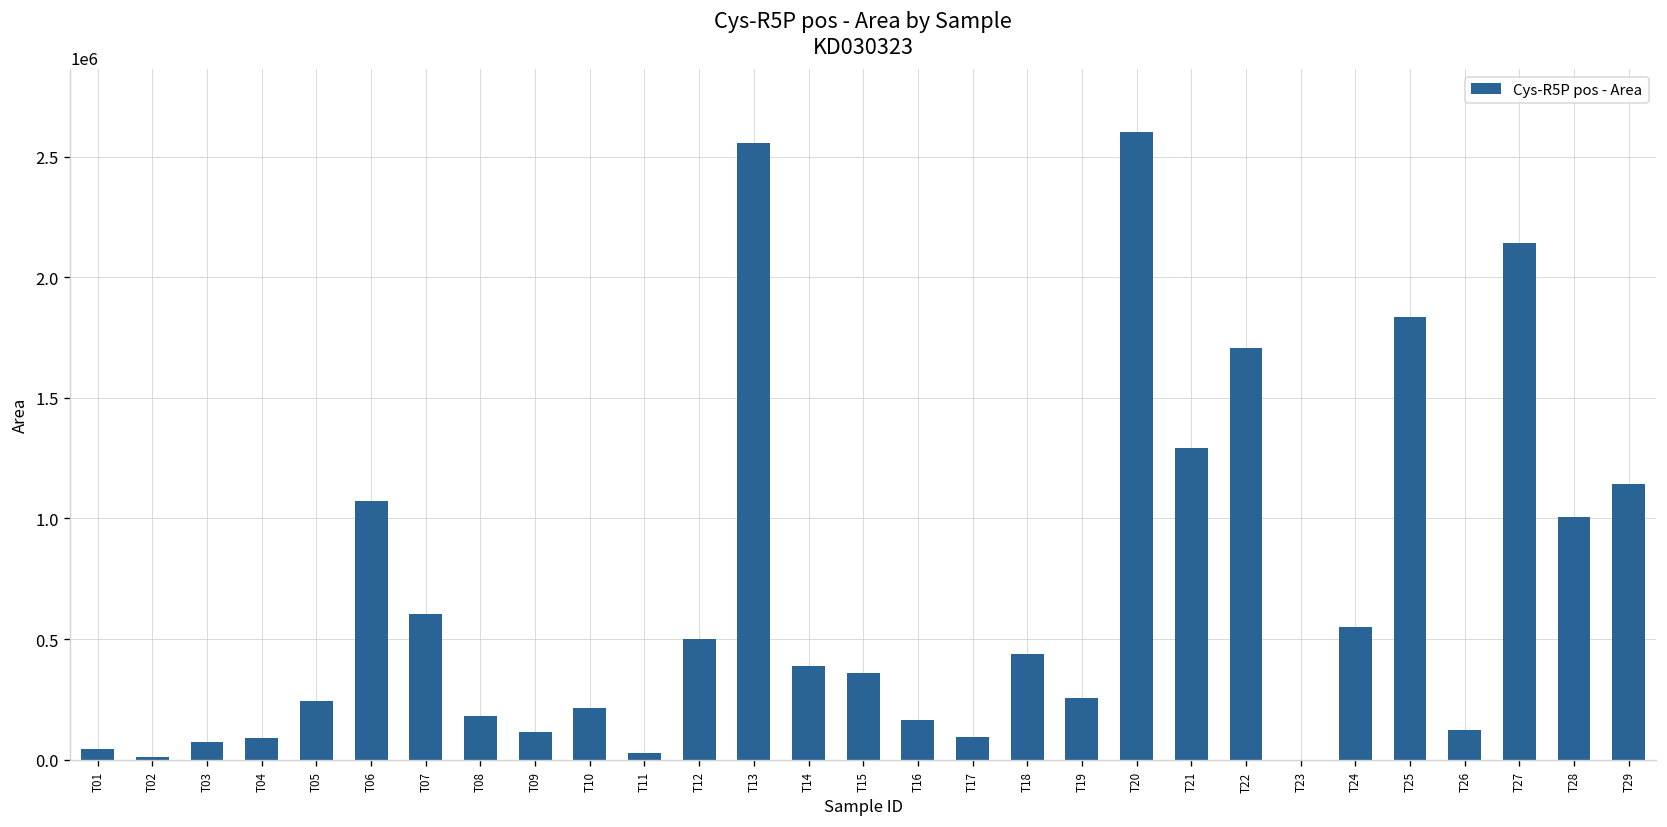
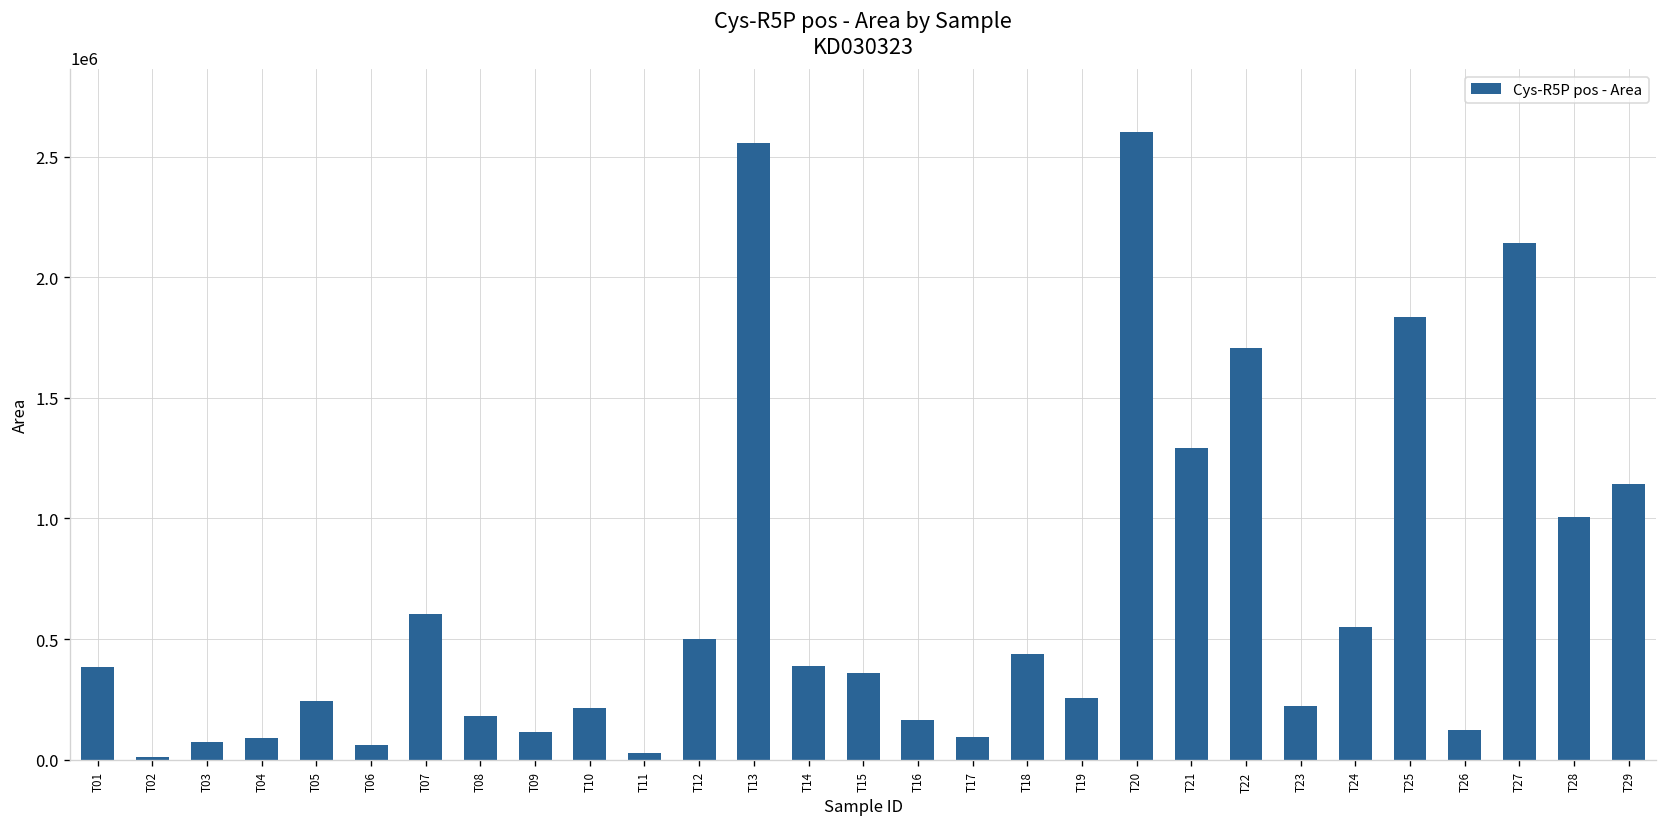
T01: 50000 -> 380000
T06: 1070000 -> 60000
T23: 0 -> 220000
